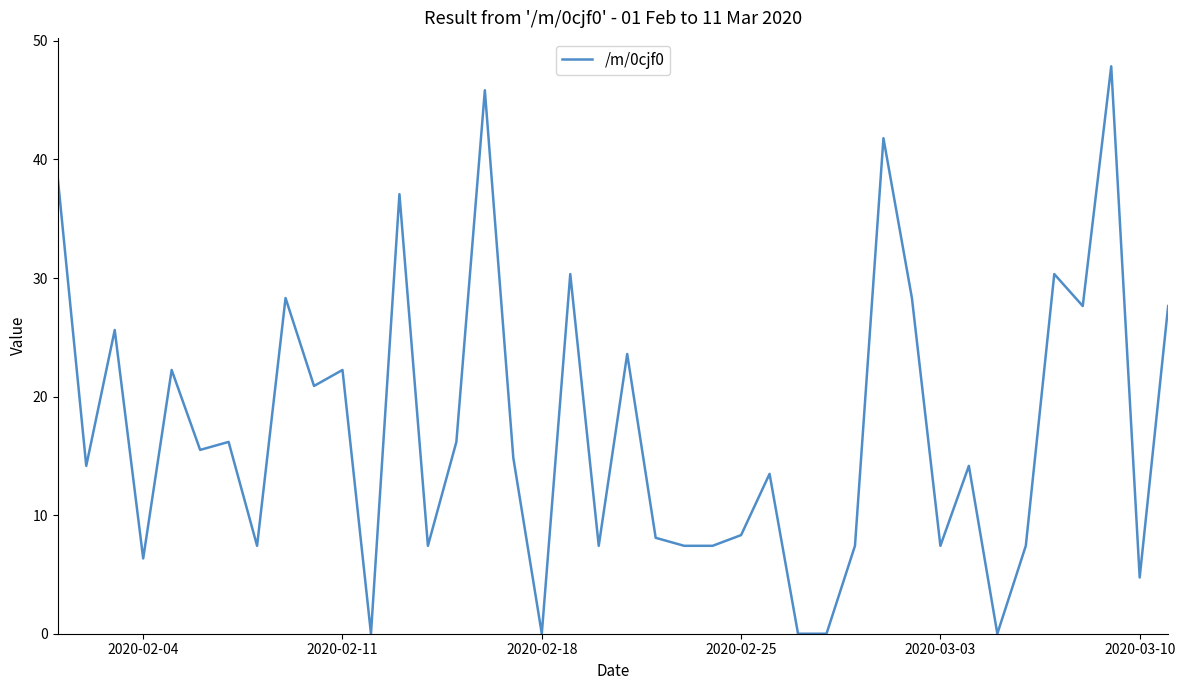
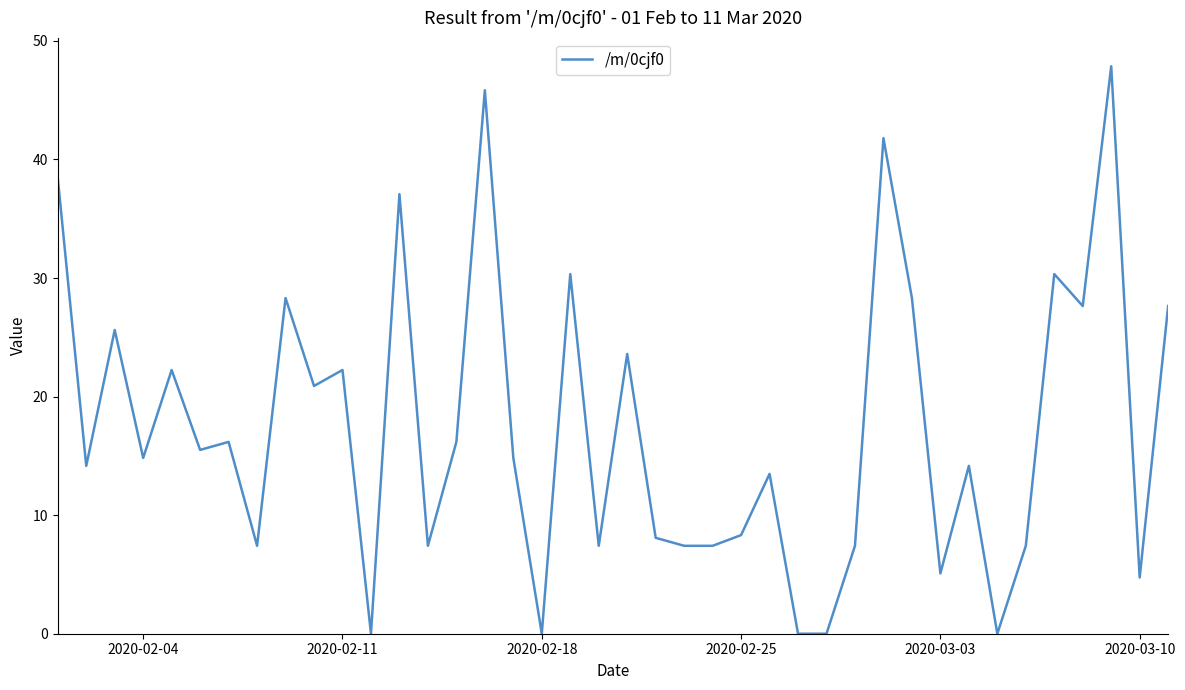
2020-02-04: 6.3 -> 14.8
2020-03-03: 7.4 -> 5.1
